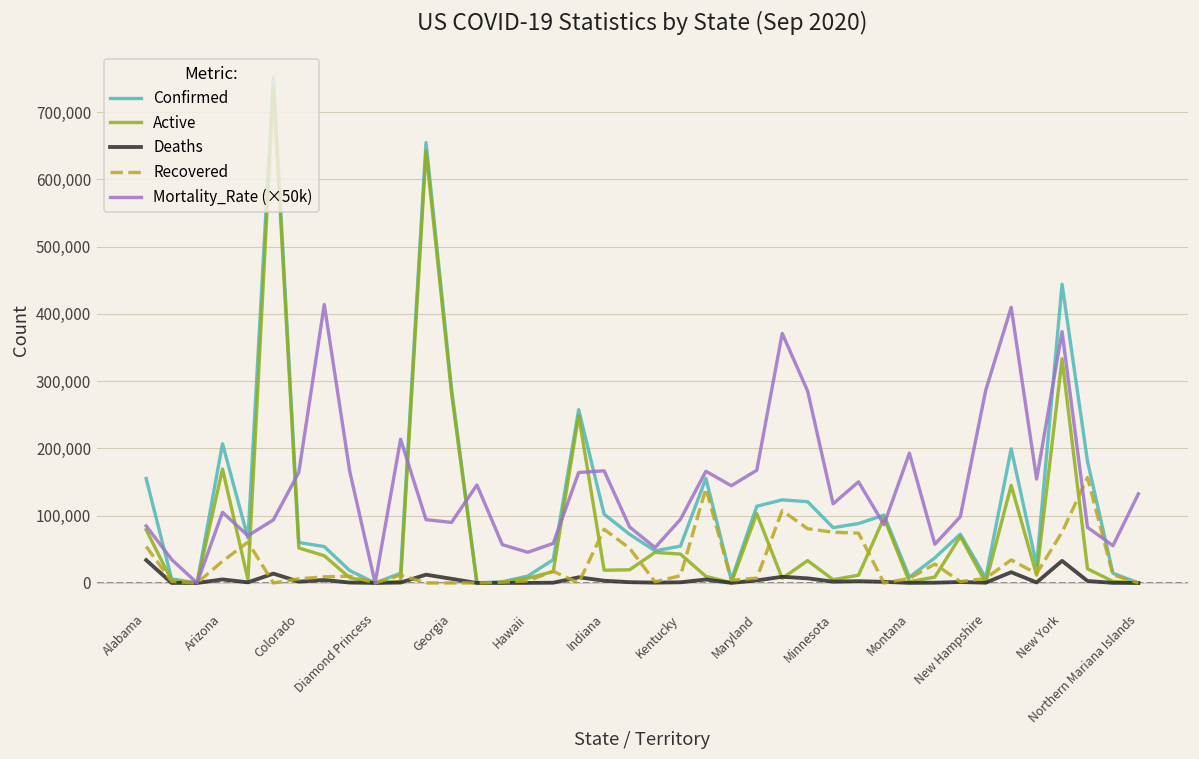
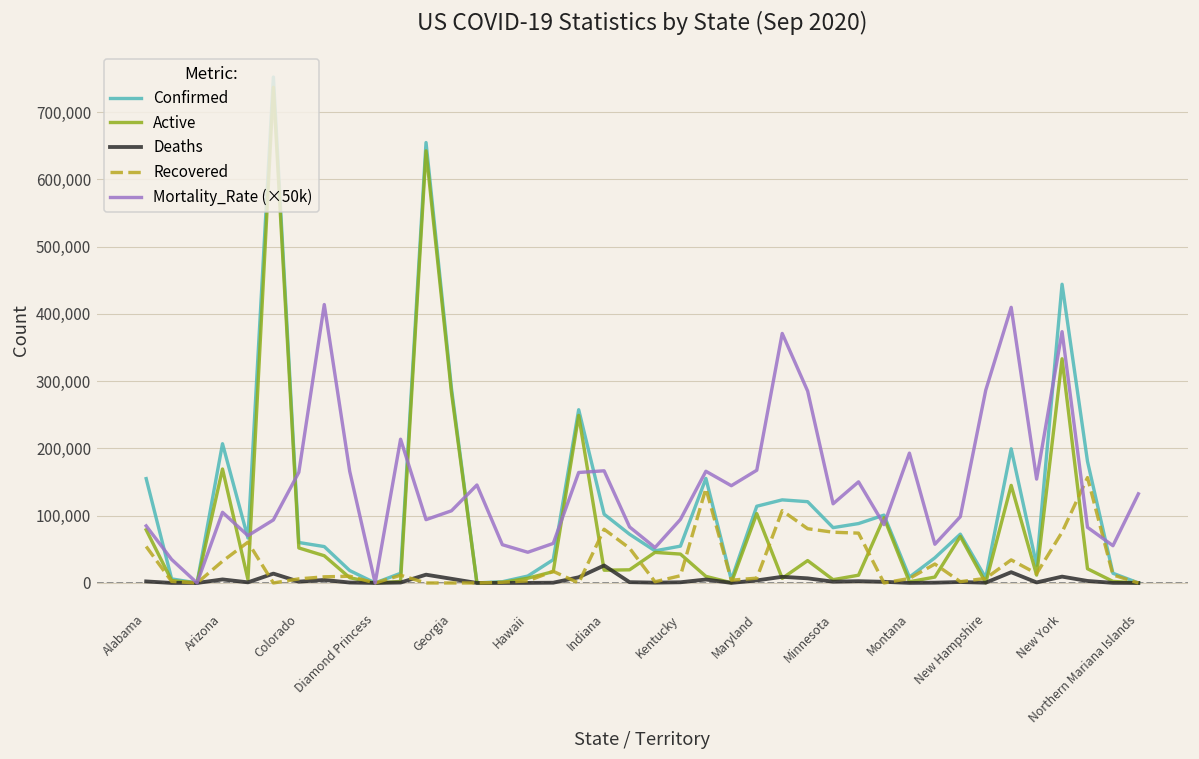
Deaths, Alabama: 30,000 -> 0
Mortality_Rate (×50k), Georgia: 90,000 -> 110,000
Deaths, Indiana: 0 -> 30,000
Deaths, New York: 30,000 -> 10,000
